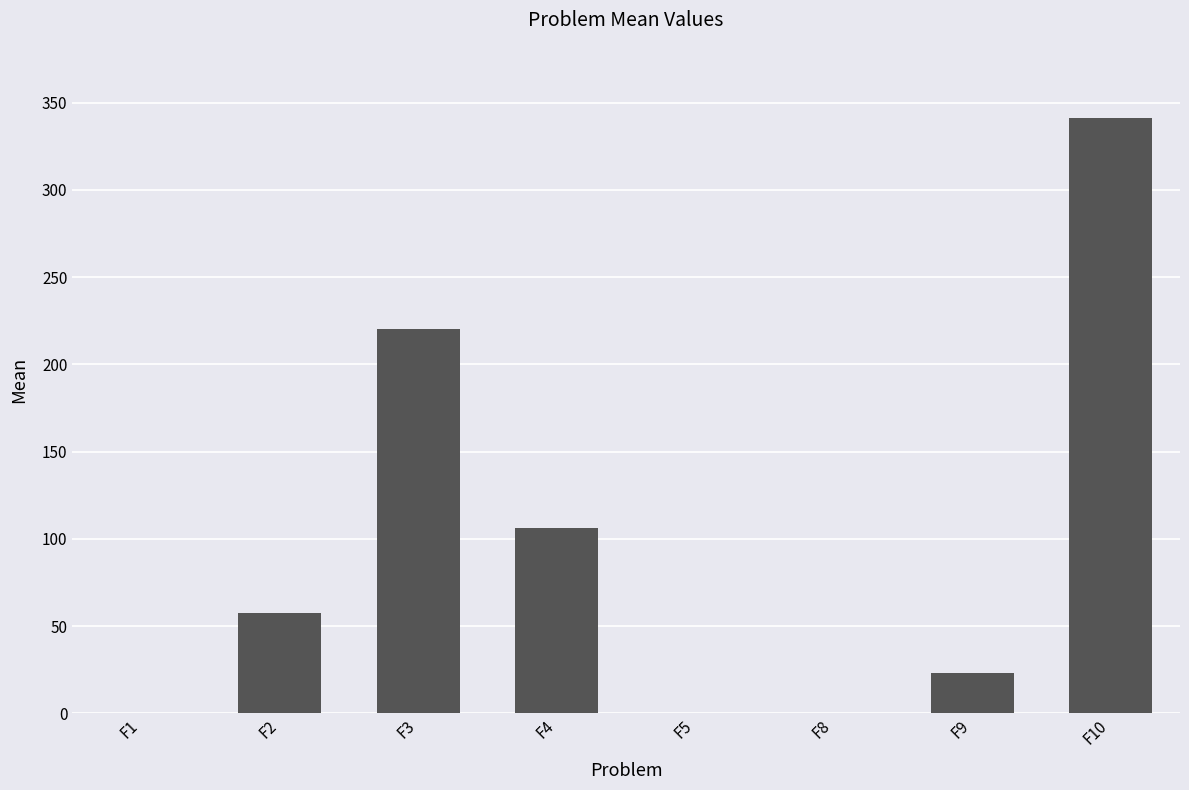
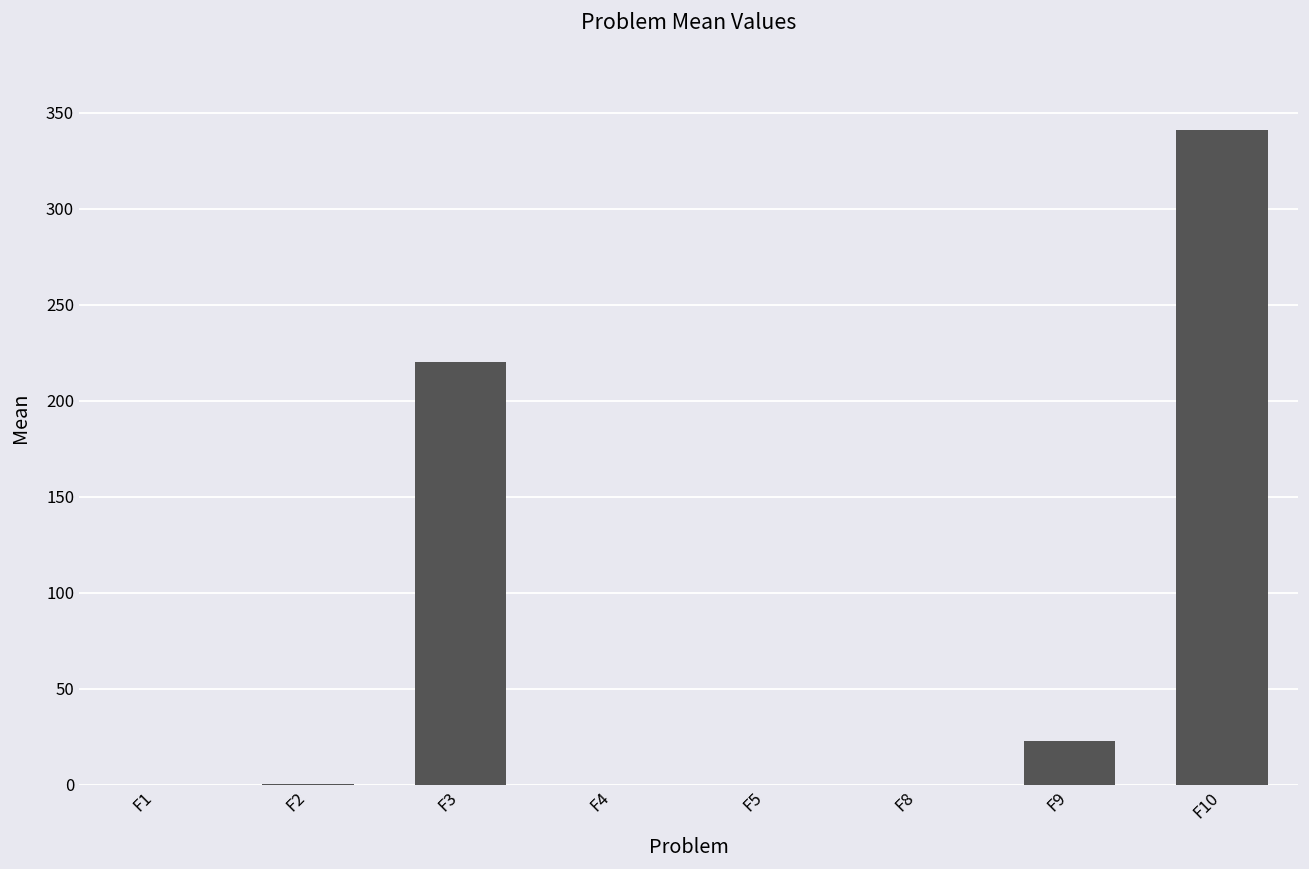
F2: 57 -> 0
F4: 106 -> 0
